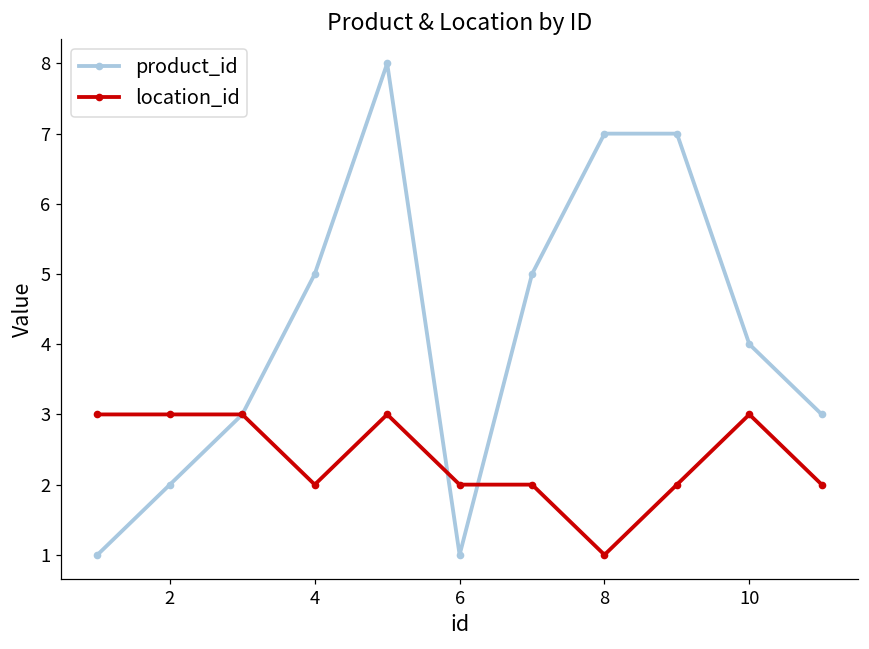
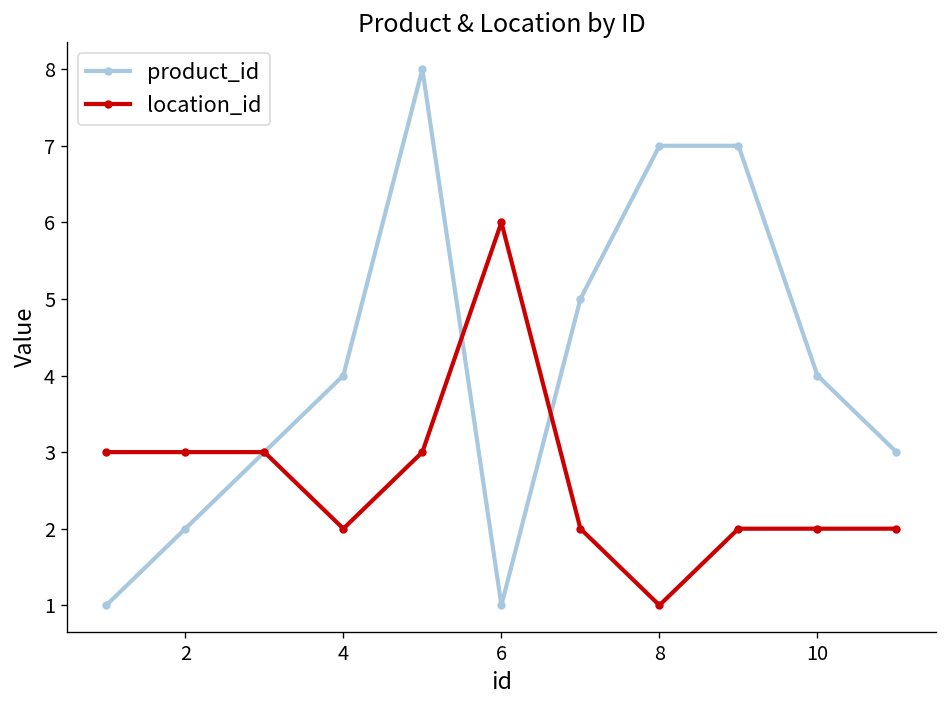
product_id, 4: 5 -> 4
location_id, 6: 2 -> 6
location_id, 10: 3 -> 2
